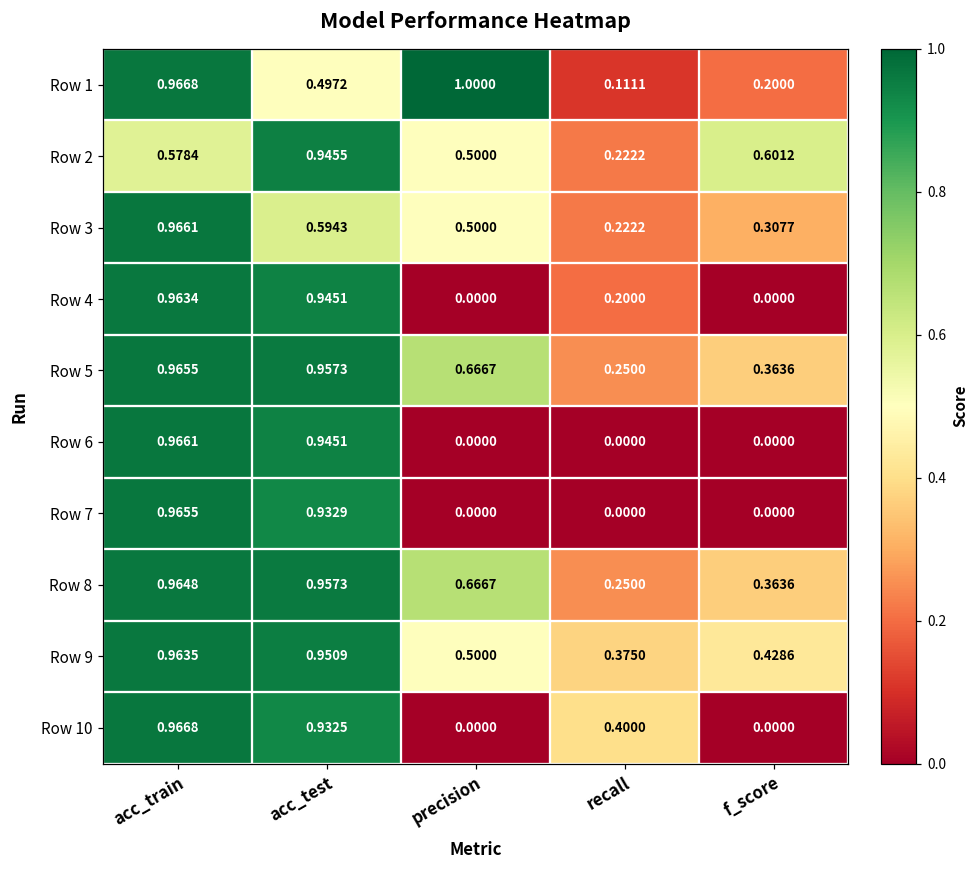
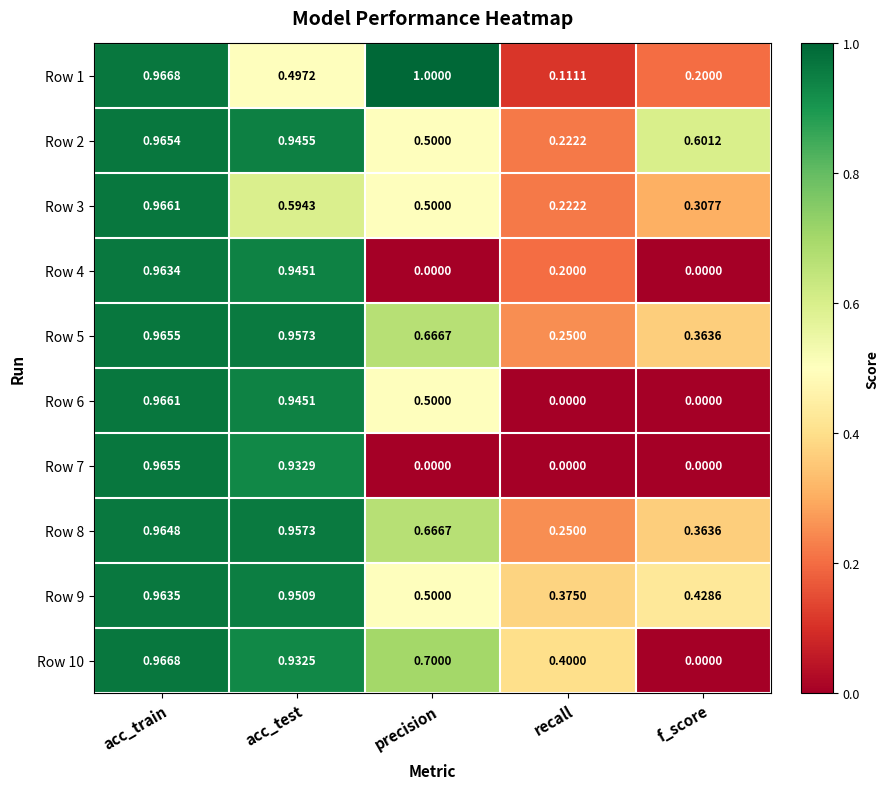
Row 2, acc_train: 0.5784 -> 0.9654
Row 6, precision: 0.0000 -> 0.5000
Row 10, precision: 0.0000 -> 0.7000
